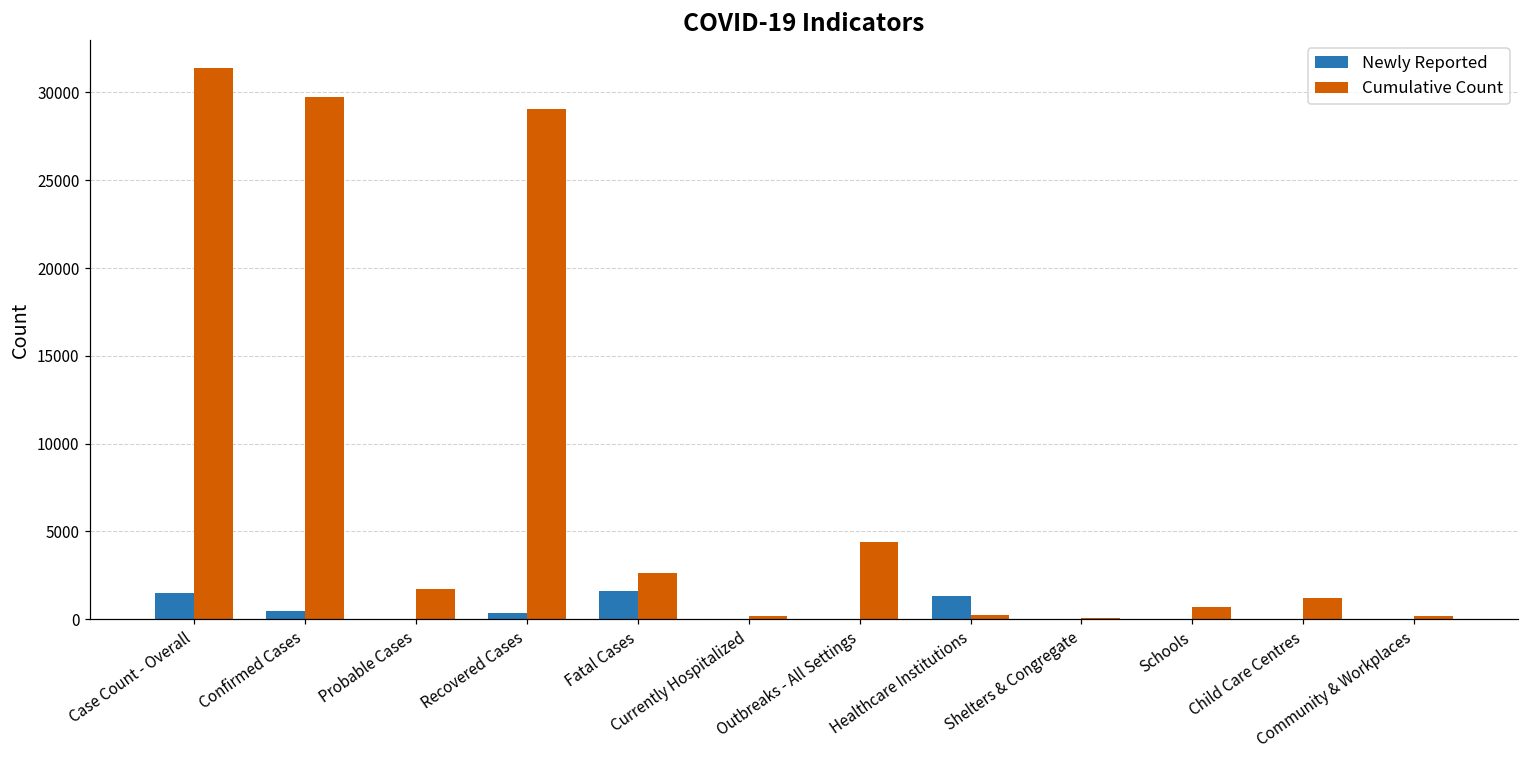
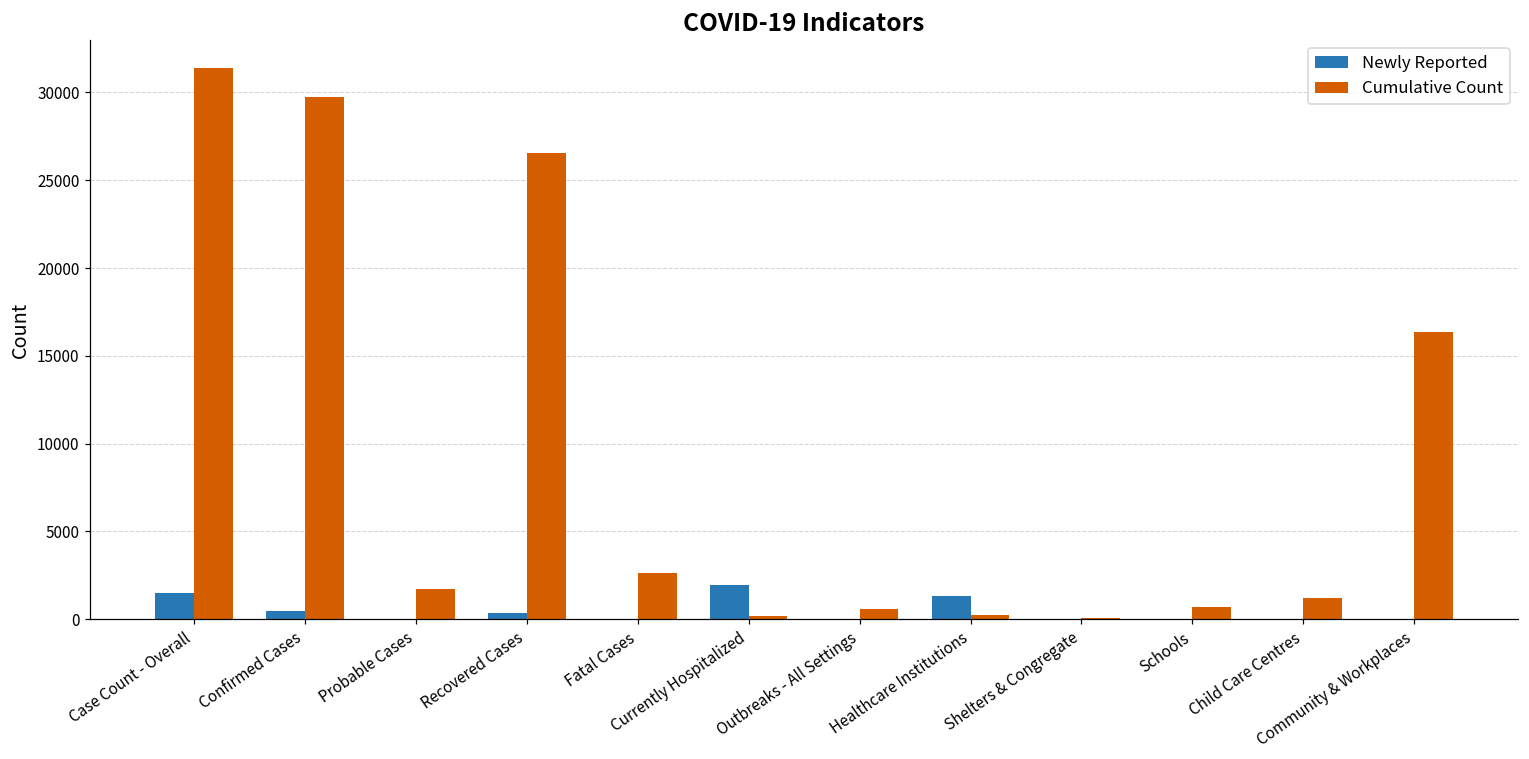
Cumulative Count, Recovered Cases: 29000 -> 26600
Newly Reported, Fatal Cases: 1600 -> 0
Newly Reported, Currently Hospitalized: 0 -> 1900
Cumulative Count, Outbreaks - All Settings: 4400 -> 600
Cumulative Count, Community & Workplaces: 200 -> 16400
